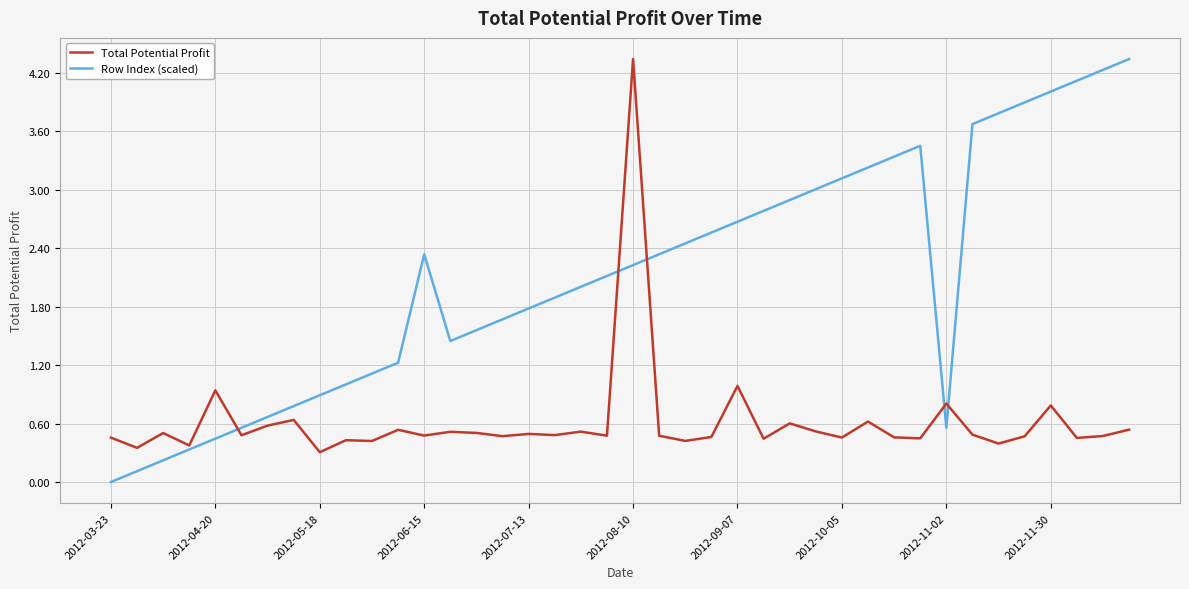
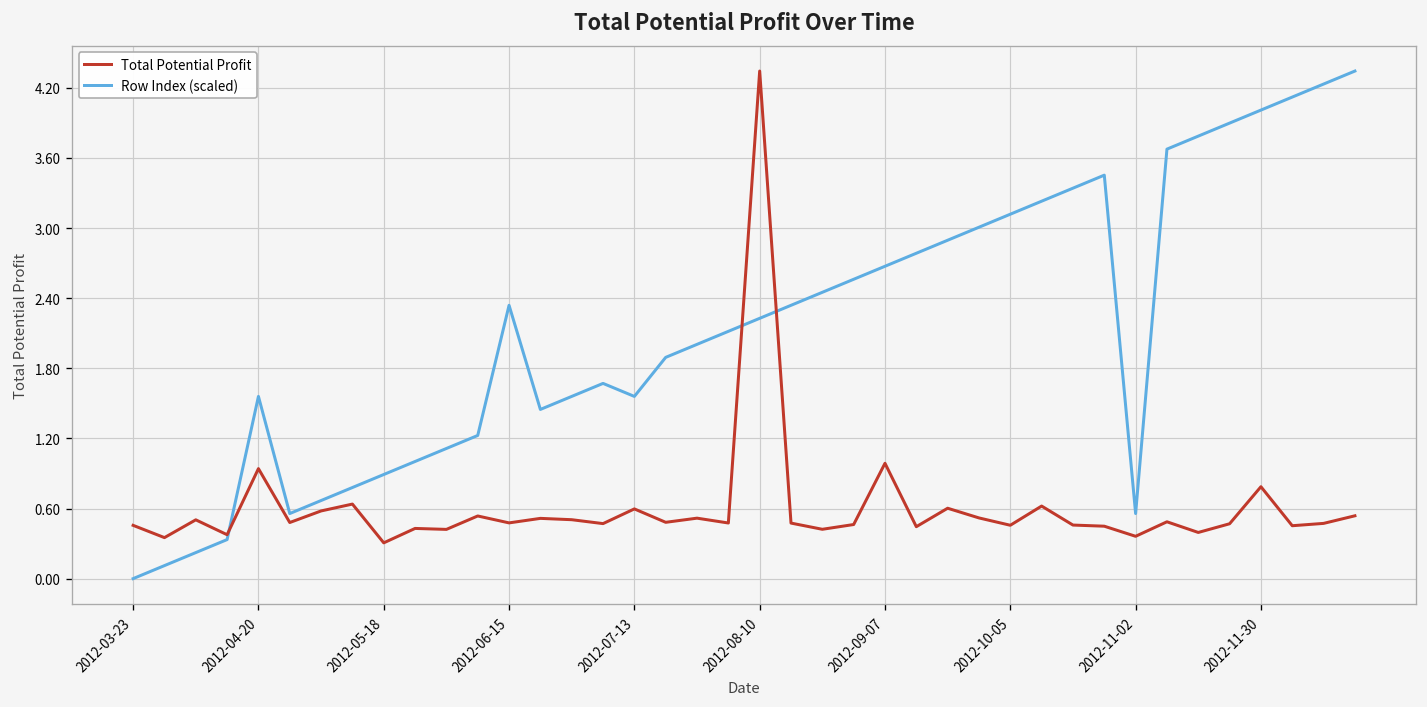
Row Index (scaled), 2012-04-20: 0.4 -> 1.6
Total Potential Profit, 2012-07-13: 0.5 -> 0.6
Row Index (scaled), 2012-07-13: 1.8 -> 1.6
Total Potential Profit, 2012-11-02: 0.8 -> 0.4
